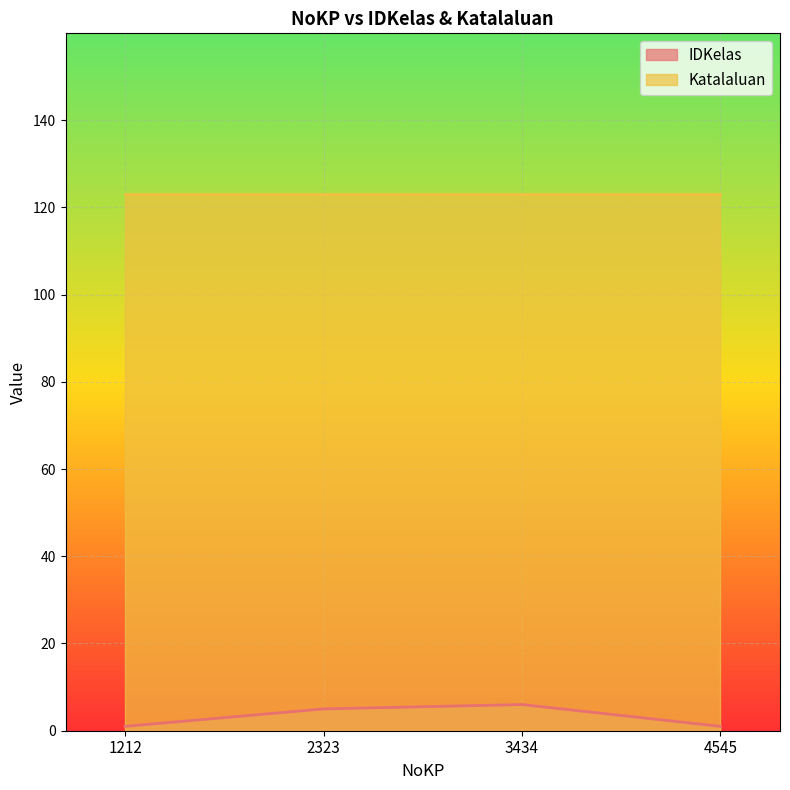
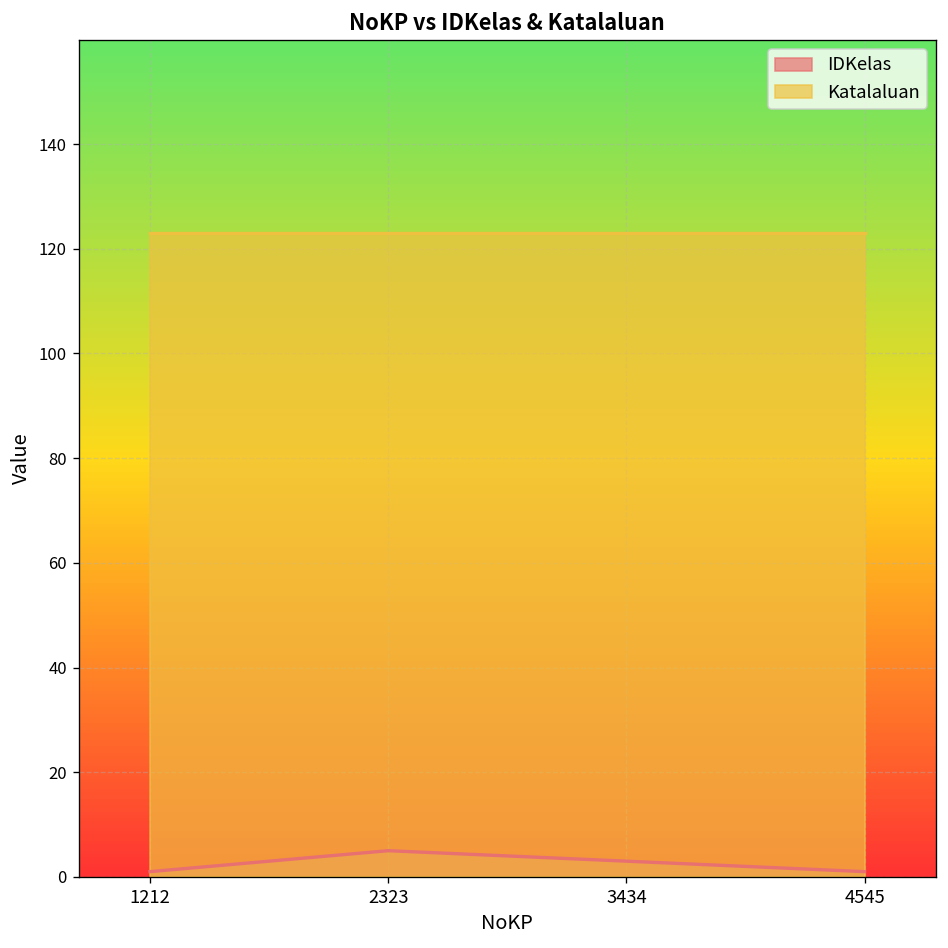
IDKelas, 3434: 6 -> 3
